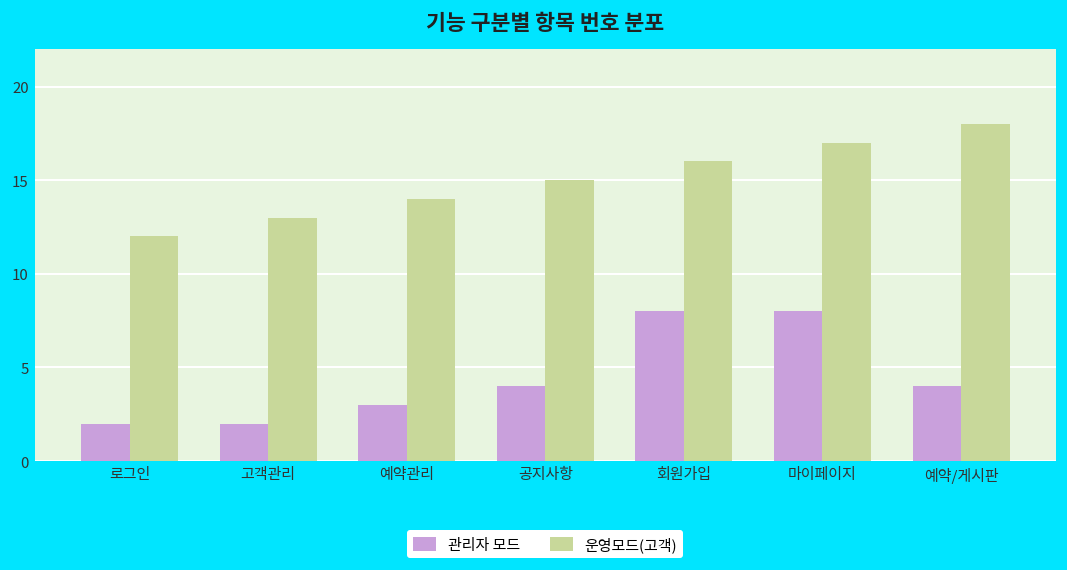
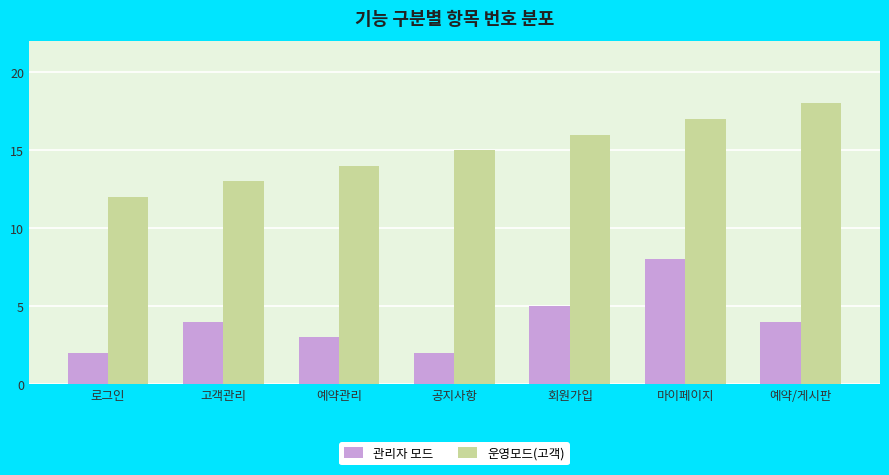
관리자 모드, 고객관리: 2 -> 4
관리자 모드, 공지사항: 4 -> 2
관리자 모드, 회원가입: 8 -> 5
